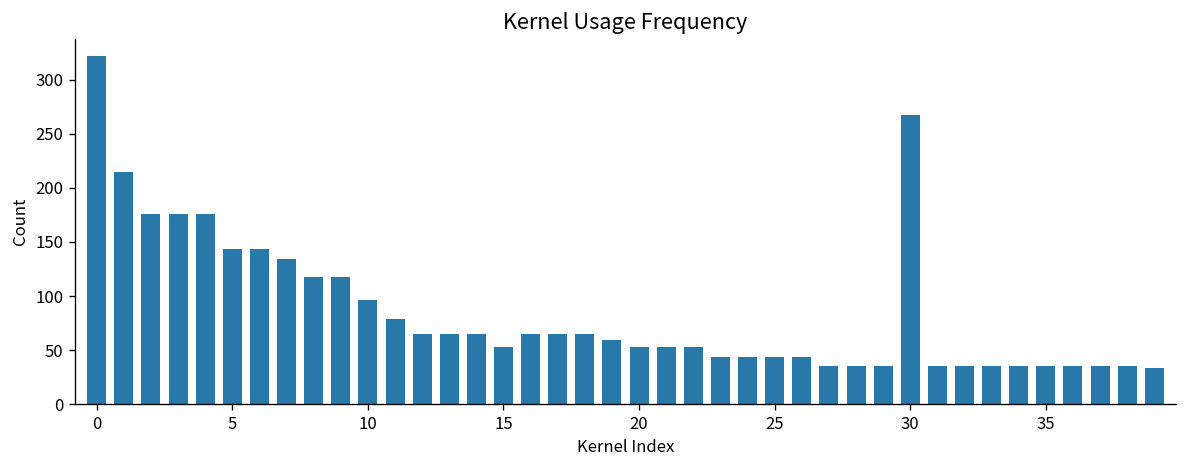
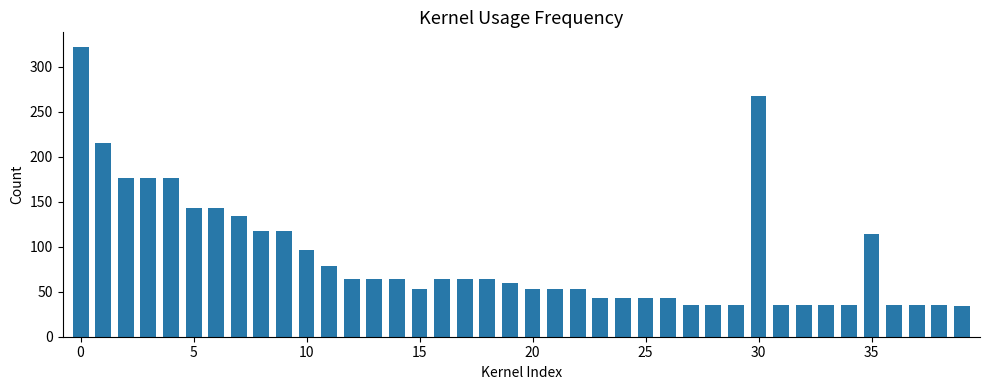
35: 40 -> 110
